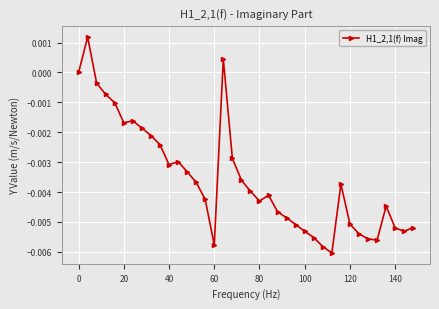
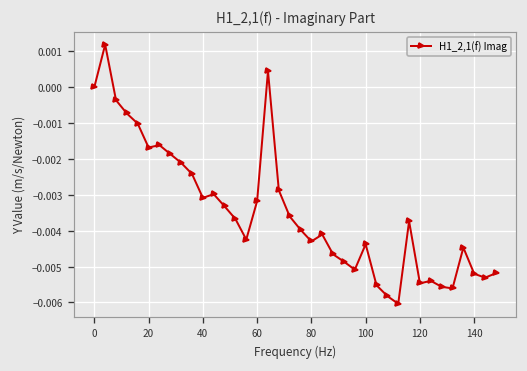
60: -0.0058 -> -0.0032
100: -0.0053 -> -0.0044
120: -0.0051 -> -0.0055
